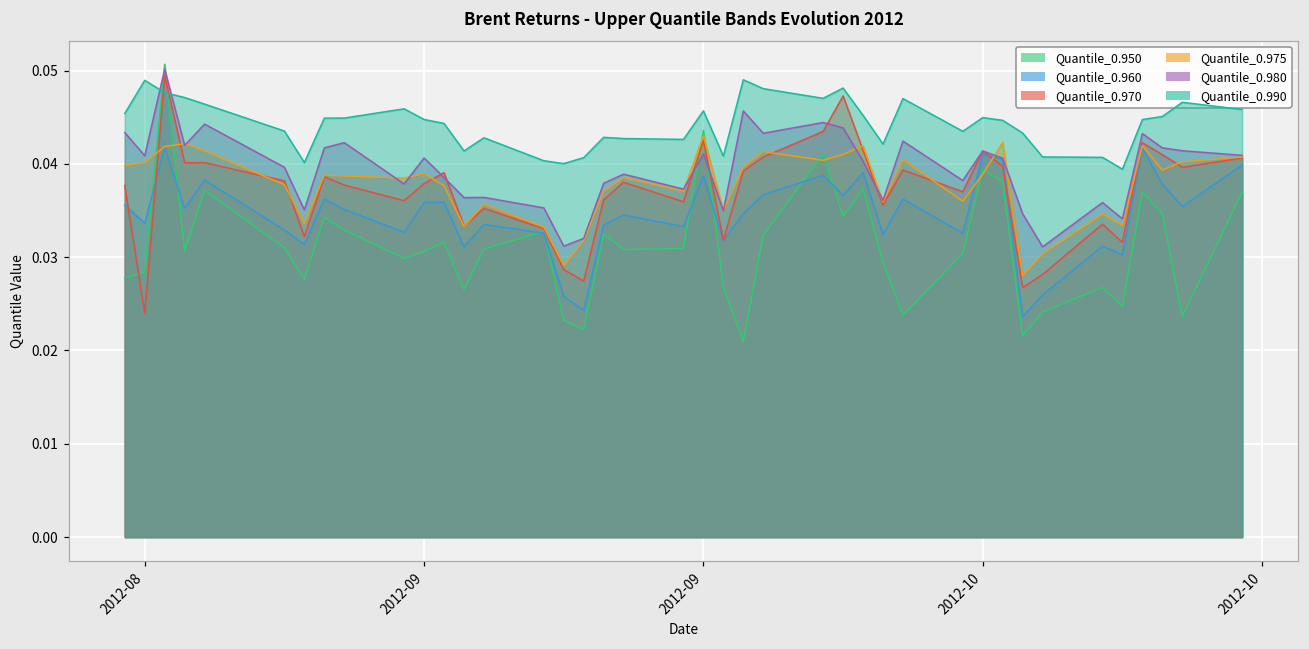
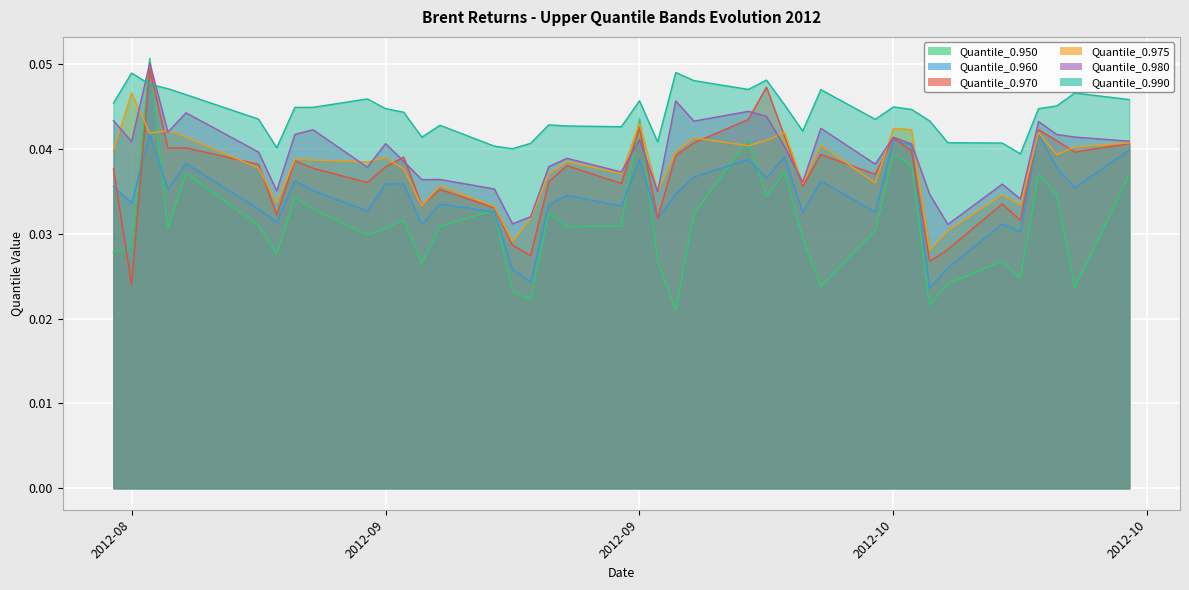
Quantile_0.975, 2012-08: 0.040 -> 0.047
Quantile_0.975, 2012-10: 0.039 -> 0.042
